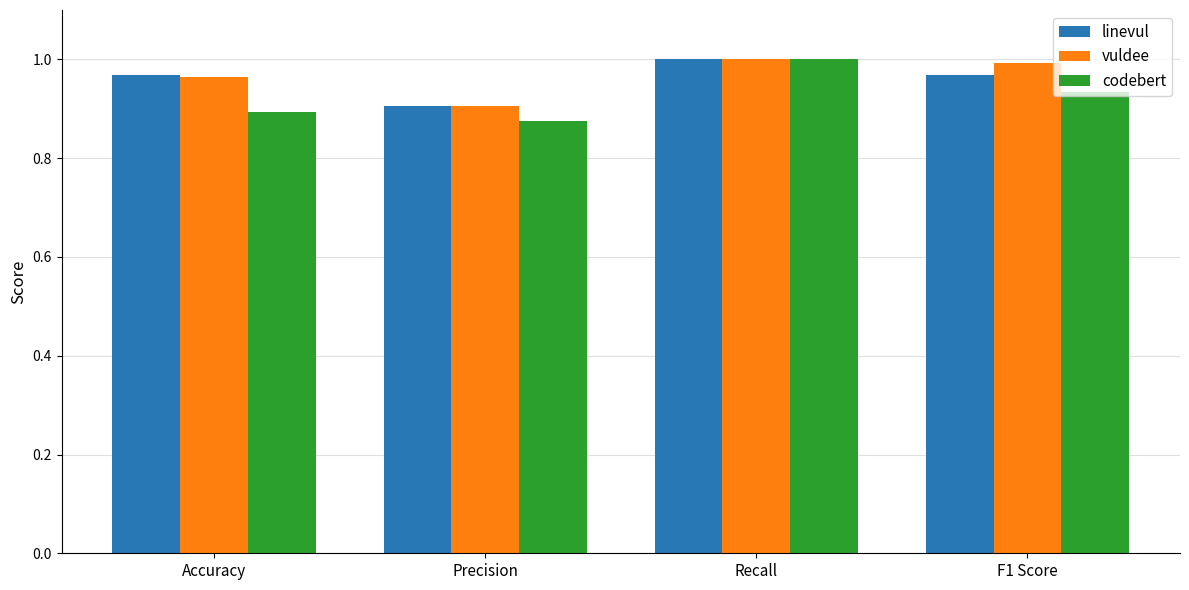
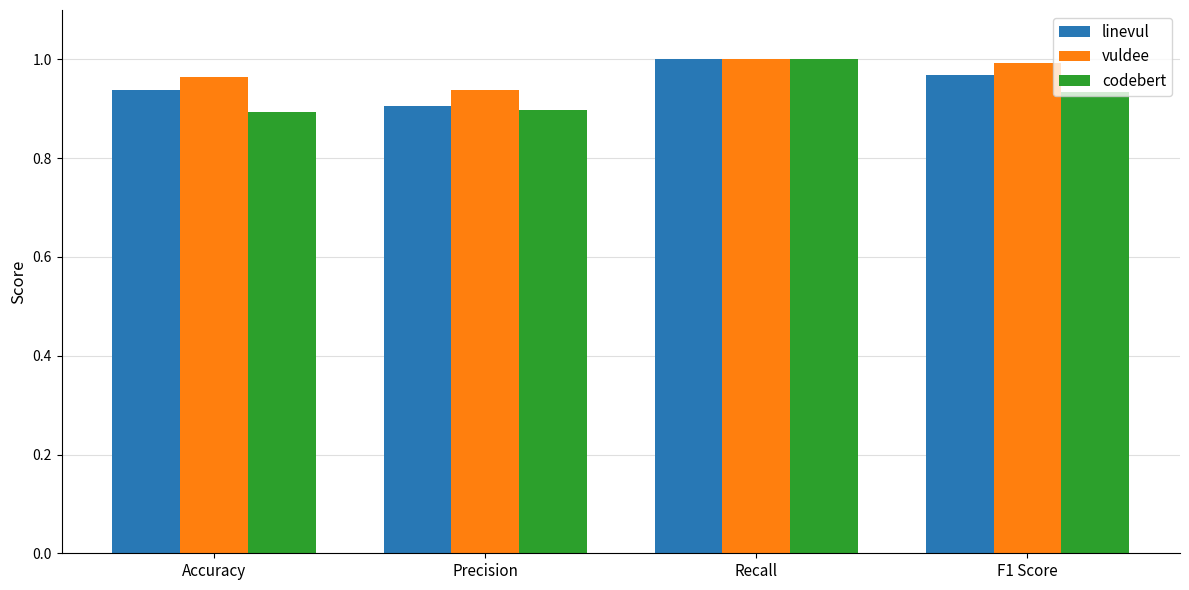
linevul, Accuracy: 0.97 -> 0.94
vuldee, Precision: 0.91 -> 0.94
codebert, Precision: 0.88 -> 0.90
